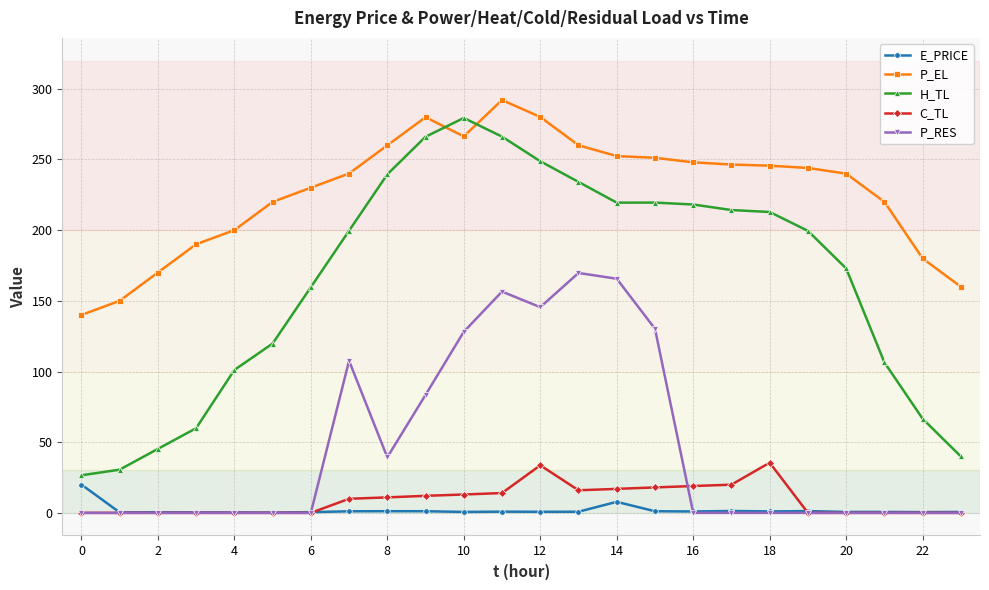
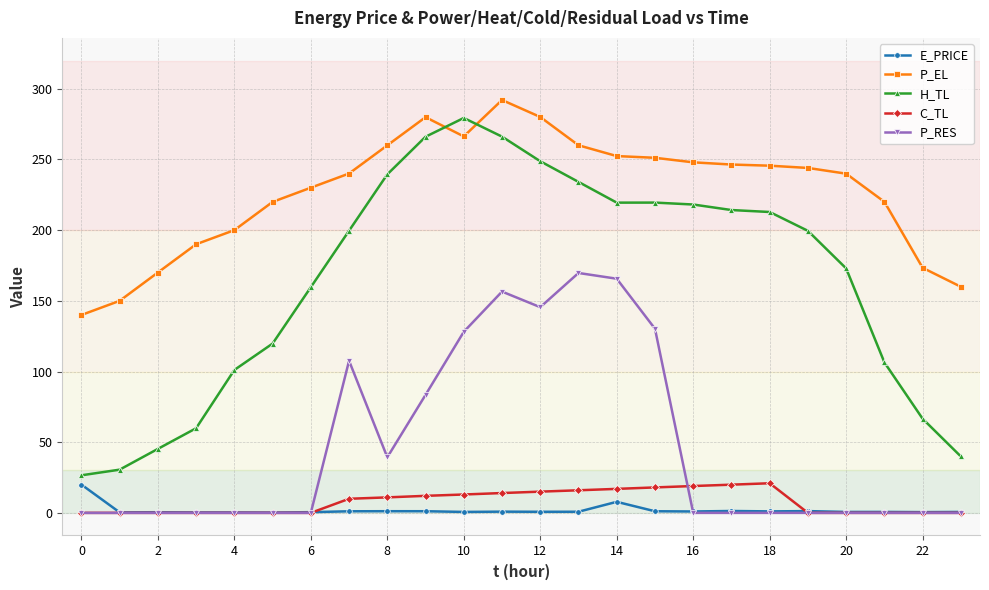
C_TL, 12: 34 -> 15
C_TL, 18: 36 -> 21
P_EL, 22: 180 -> 173
